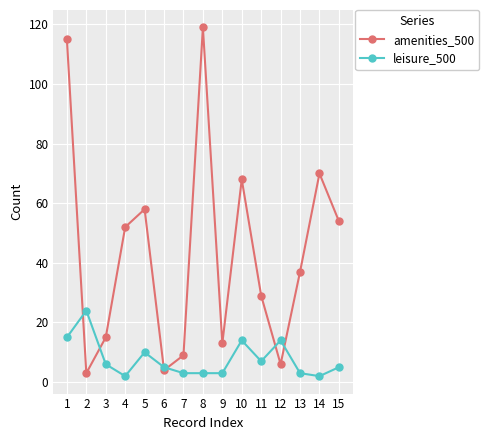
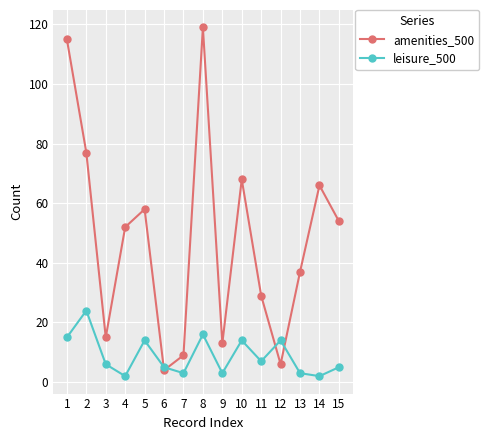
amenities_500, 2: 3 -> 77
leisure_500, 5: 10 -> 14
leisure_500, 8: 3 -> 16
amenities_500, 14: 70 -> 66
